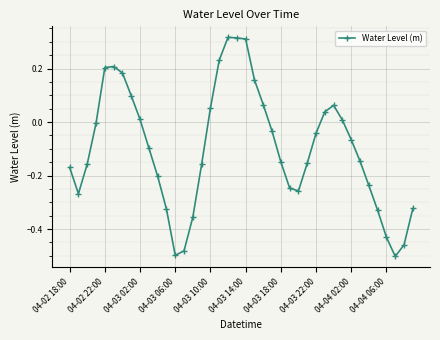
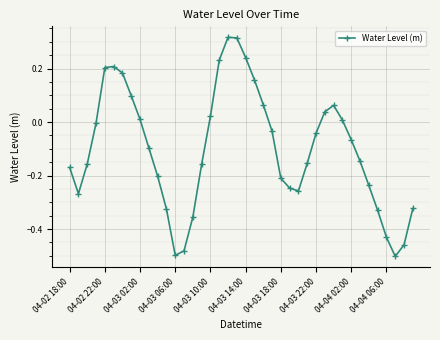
04-03 10:00: 0.05 -> 0.02
04-03 14:00: 0.31 -> 0.24
04-03 18:00: -0.15 -> -0.21
